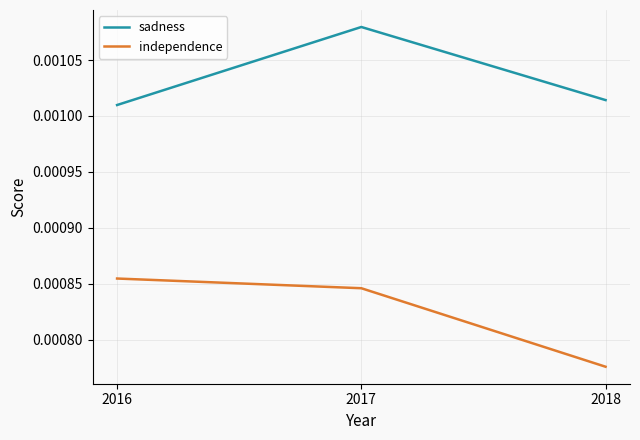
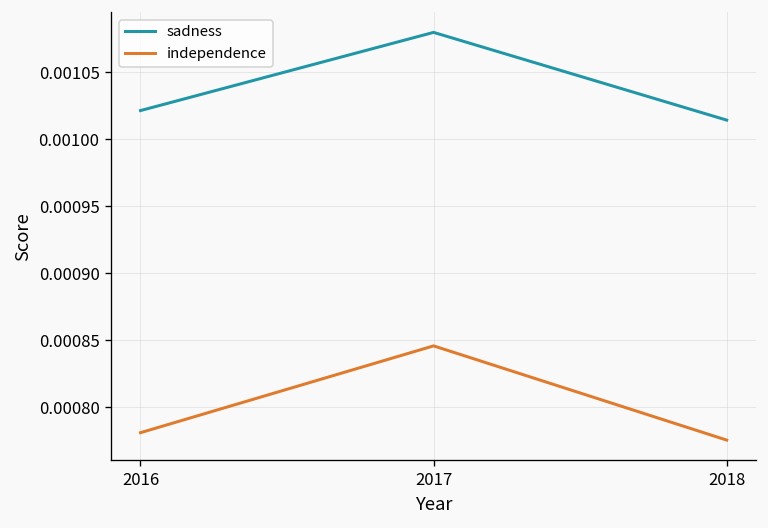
sadness, 2016: 0.001010 -> 0.001021
independence, 2016: 0.000855 -> 0.000781
